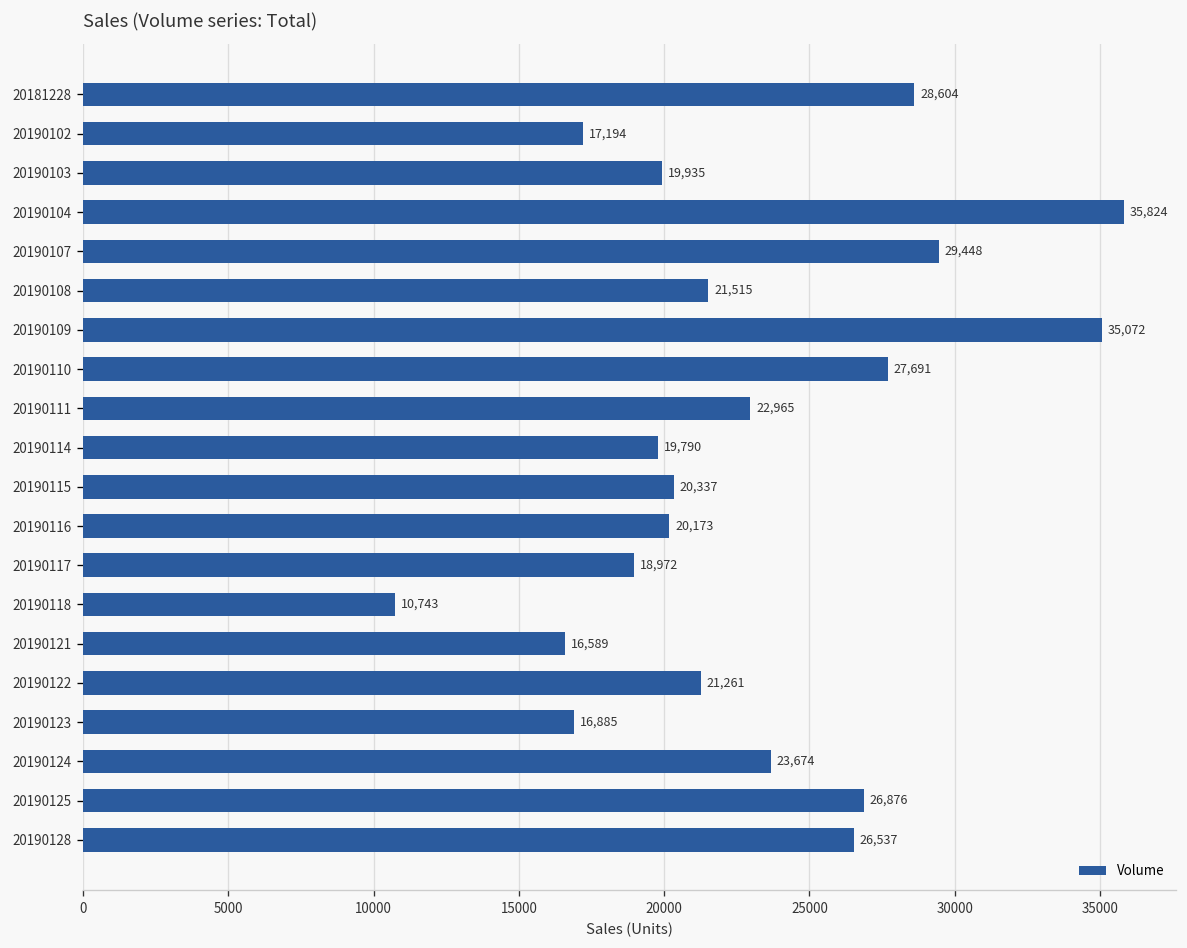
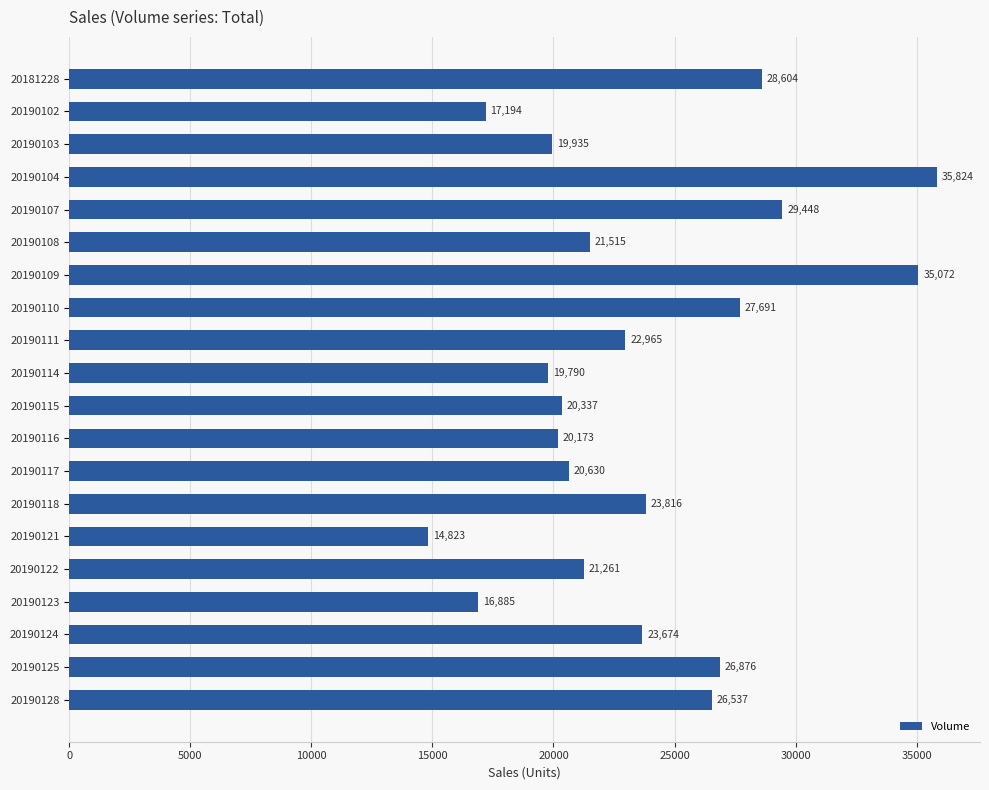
20190117: 18,972 -> 20,630
20190118: 10,743 -> 23,816
20190121: 16,589 -> 14,823
